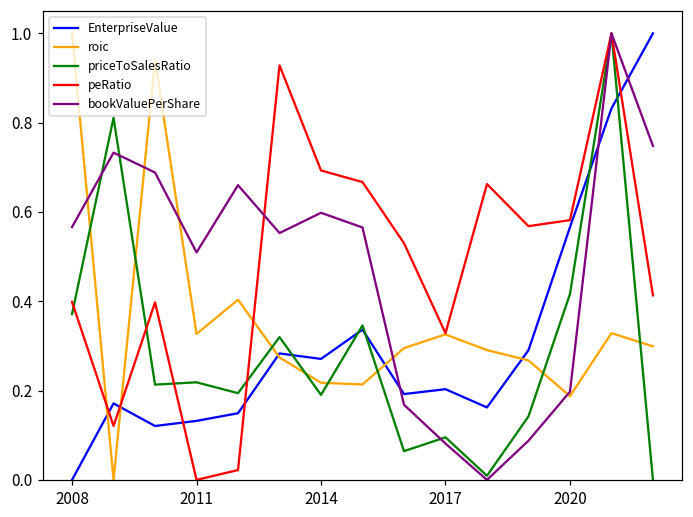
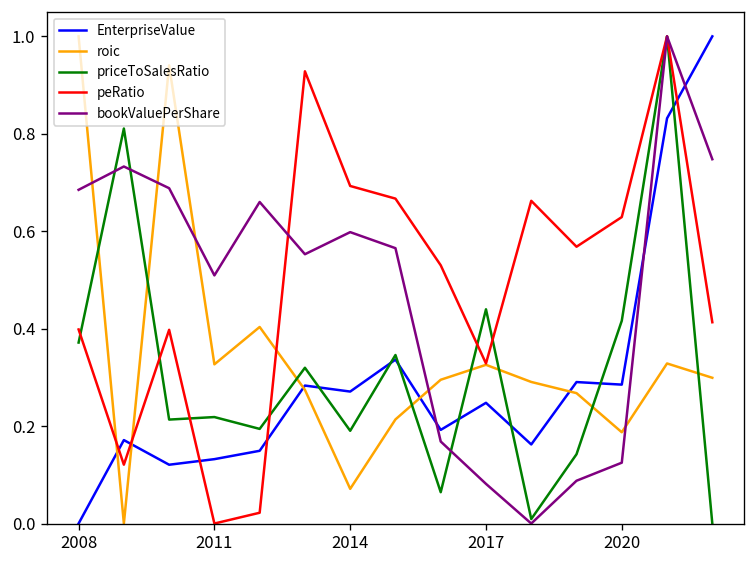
bookValuePerShare, 2008: 0.57 -> 0.68
roic, 2014: 0.22 -> 0.07
EnterpriseValue, 2017: 0.20 -> 0.25
priceToSalesRatio, 2017: 0.10 -> 0.44
EnterpriseValue, 2020: 0.57 -> 0.29
peRatio, 2020: 0.58 -> 0.63
bookValuePerShare, 2020: 0.20 -> 0.12
